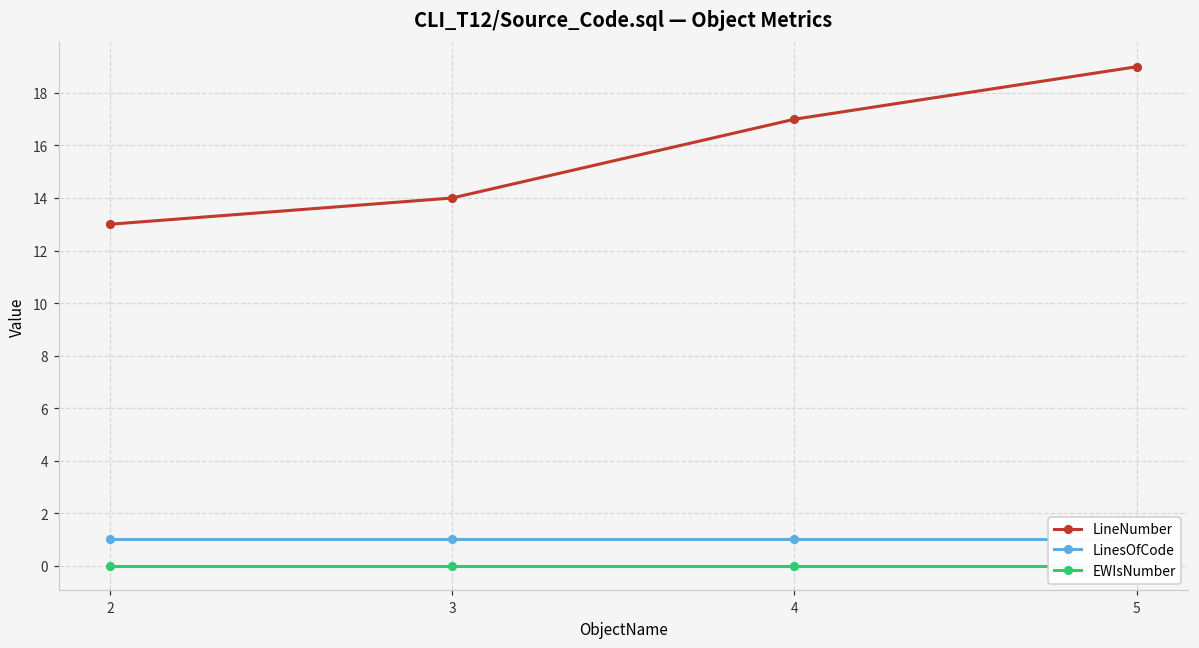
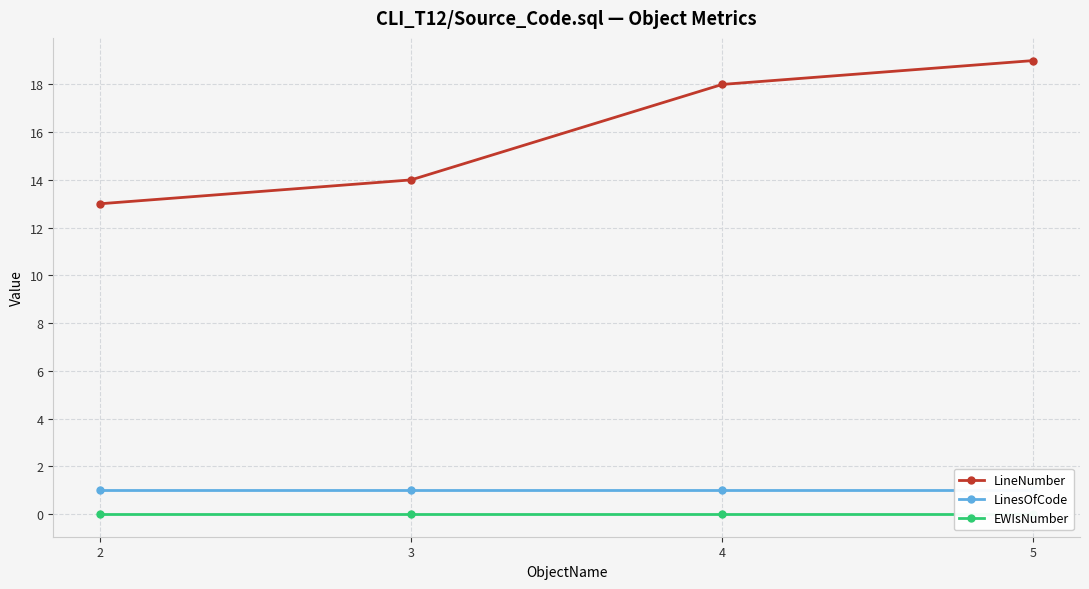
LineNumber, 4: 17 -> 18
